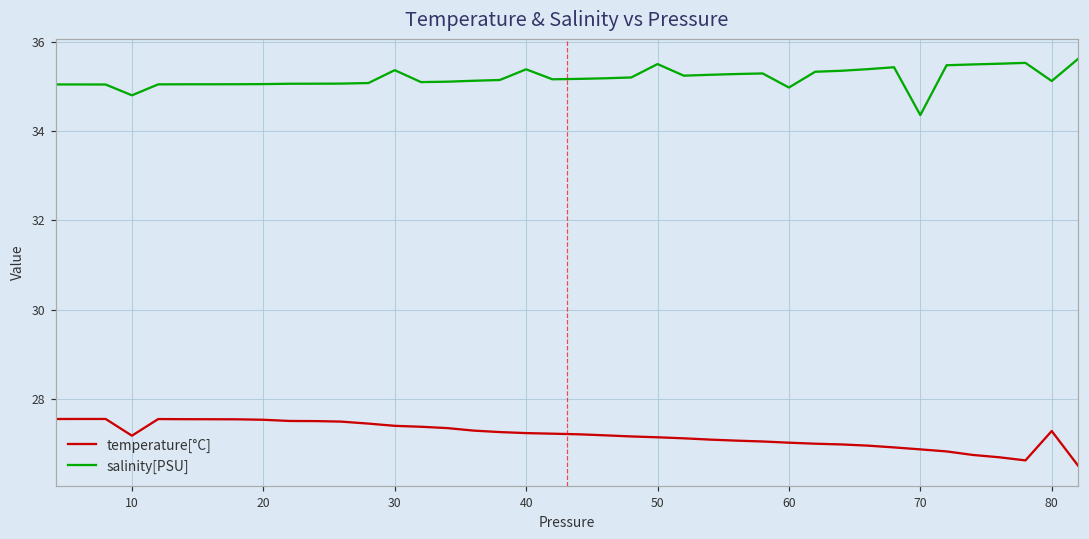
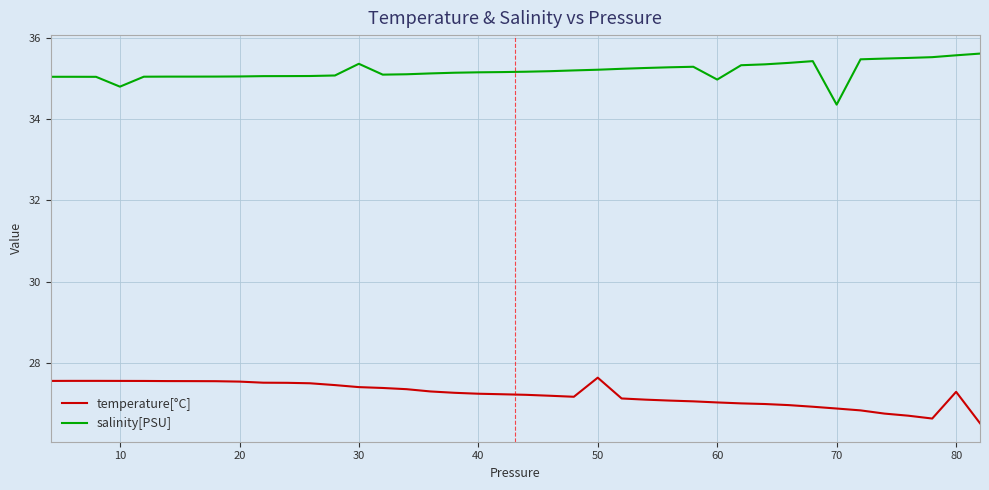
temperature[°C], 10: 27.2 -> 27.5
salinity[PSU], 40: 35.4 -> 35.2
temperature[°C], 50: 27.1 -> 27.6
salinity[PSU], 50: 35.5 -> 35.2
salinity[PSU], 80: 35.1 -> 35.6
